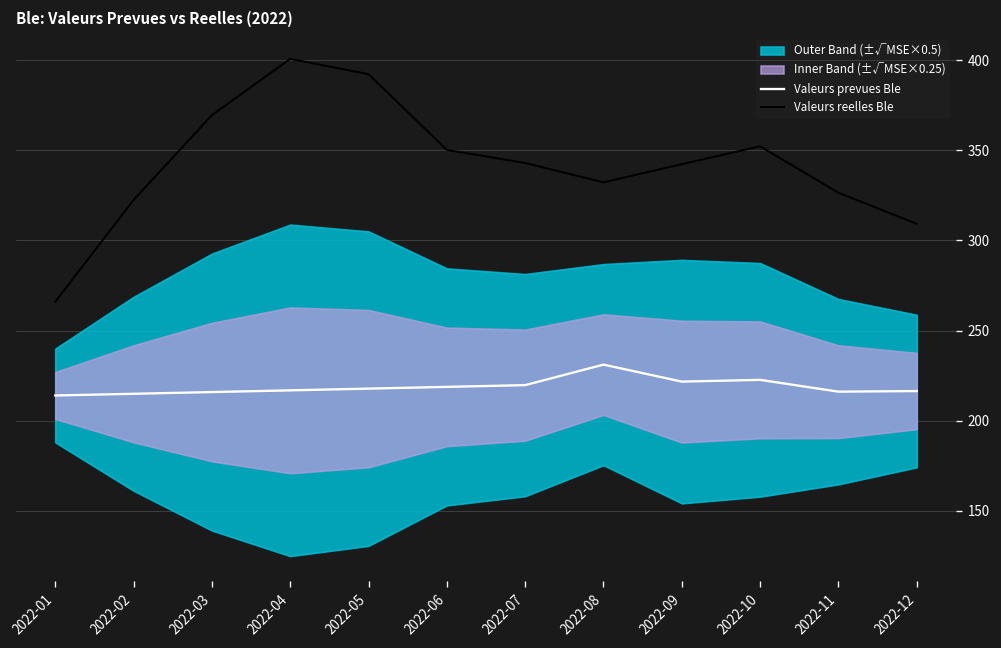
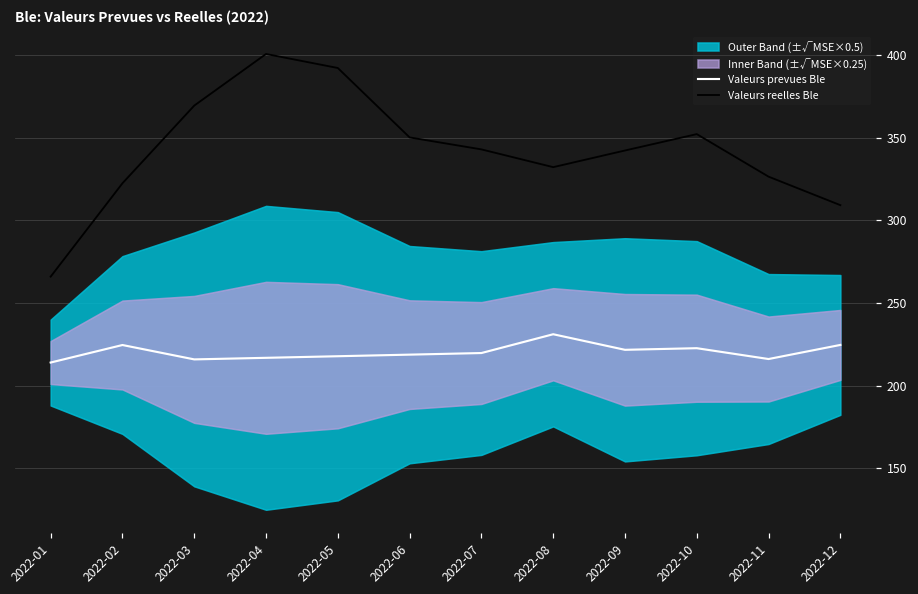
Valeurs prevues Ble, 2022-02: 215 -> 225
Valeurs prevues Ble, 2022-12: 216 -> 225
